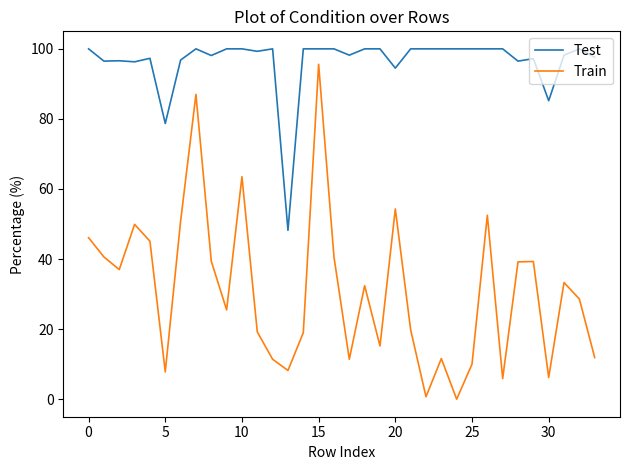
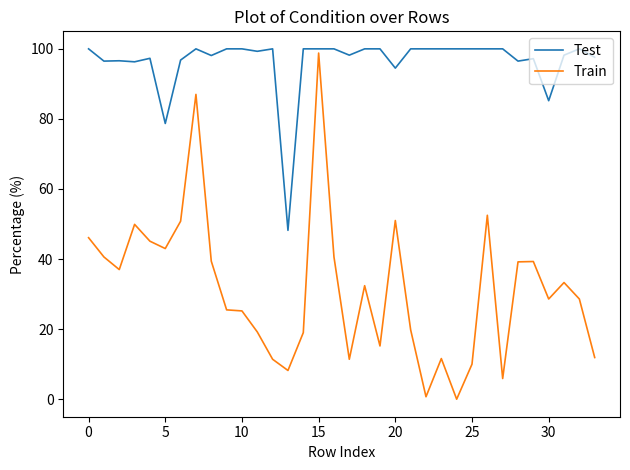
Train, 5: 8 -> 43
Train, 10: 64 -> 25
Train, 15: 96 -> 99
Train, 20: 54 -> 51
Train, 30: 6 -> 29
